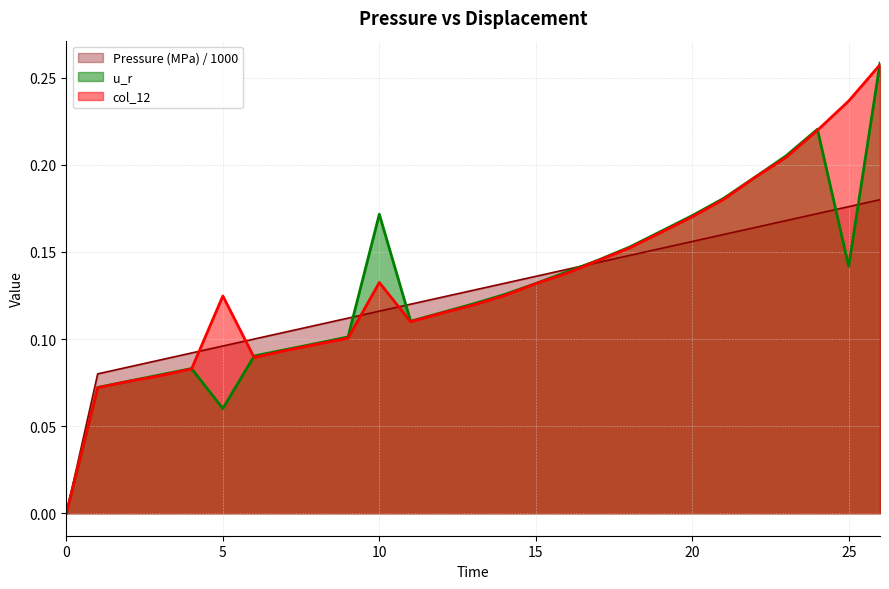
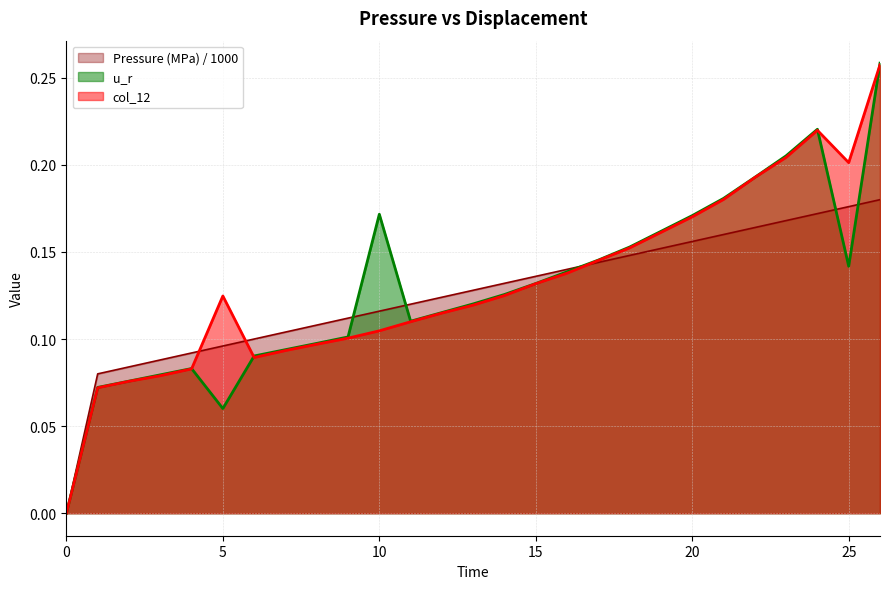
col_12, 10: 0.132 -> 0.105
col_12, 25: 0.237 -> 0.201
